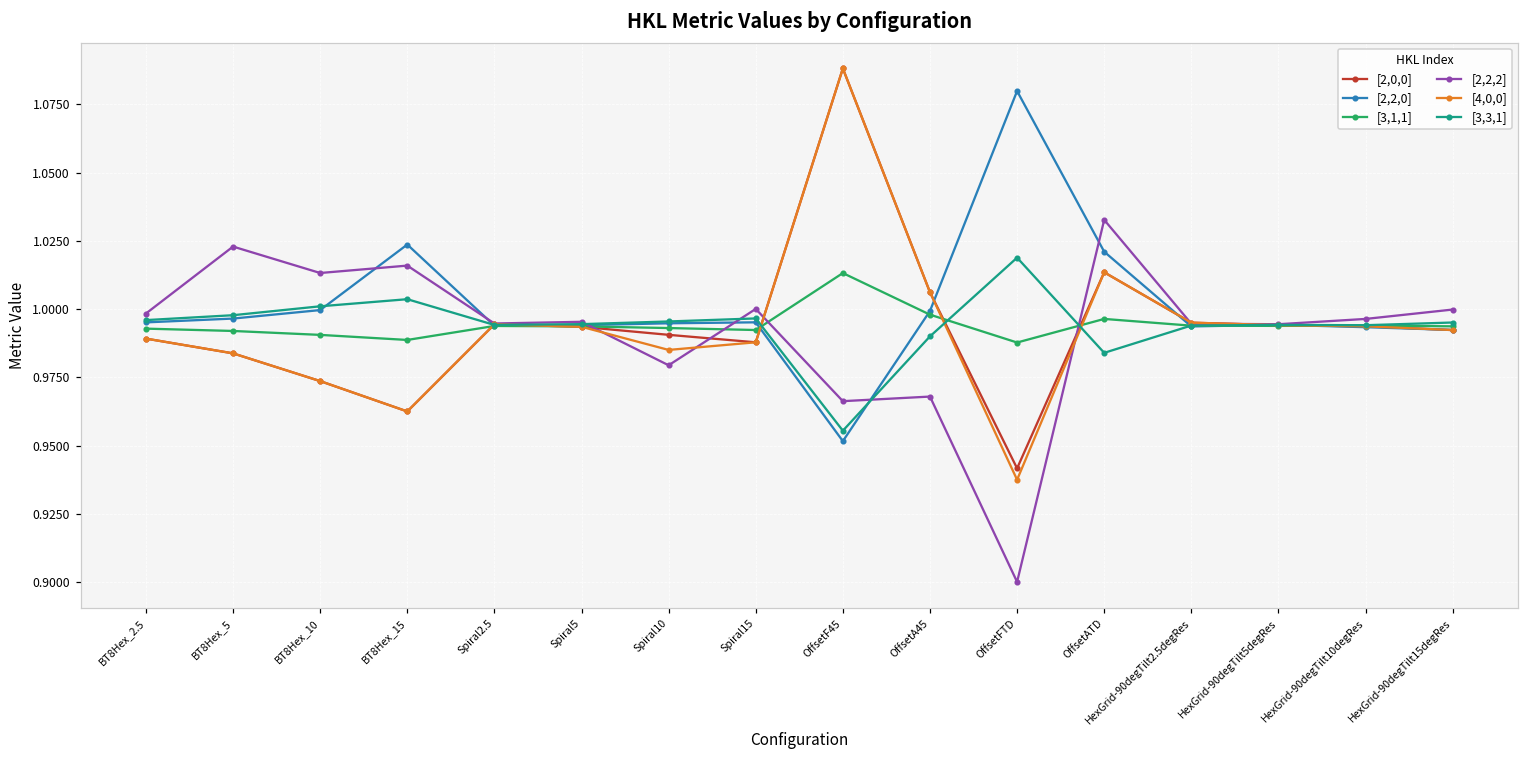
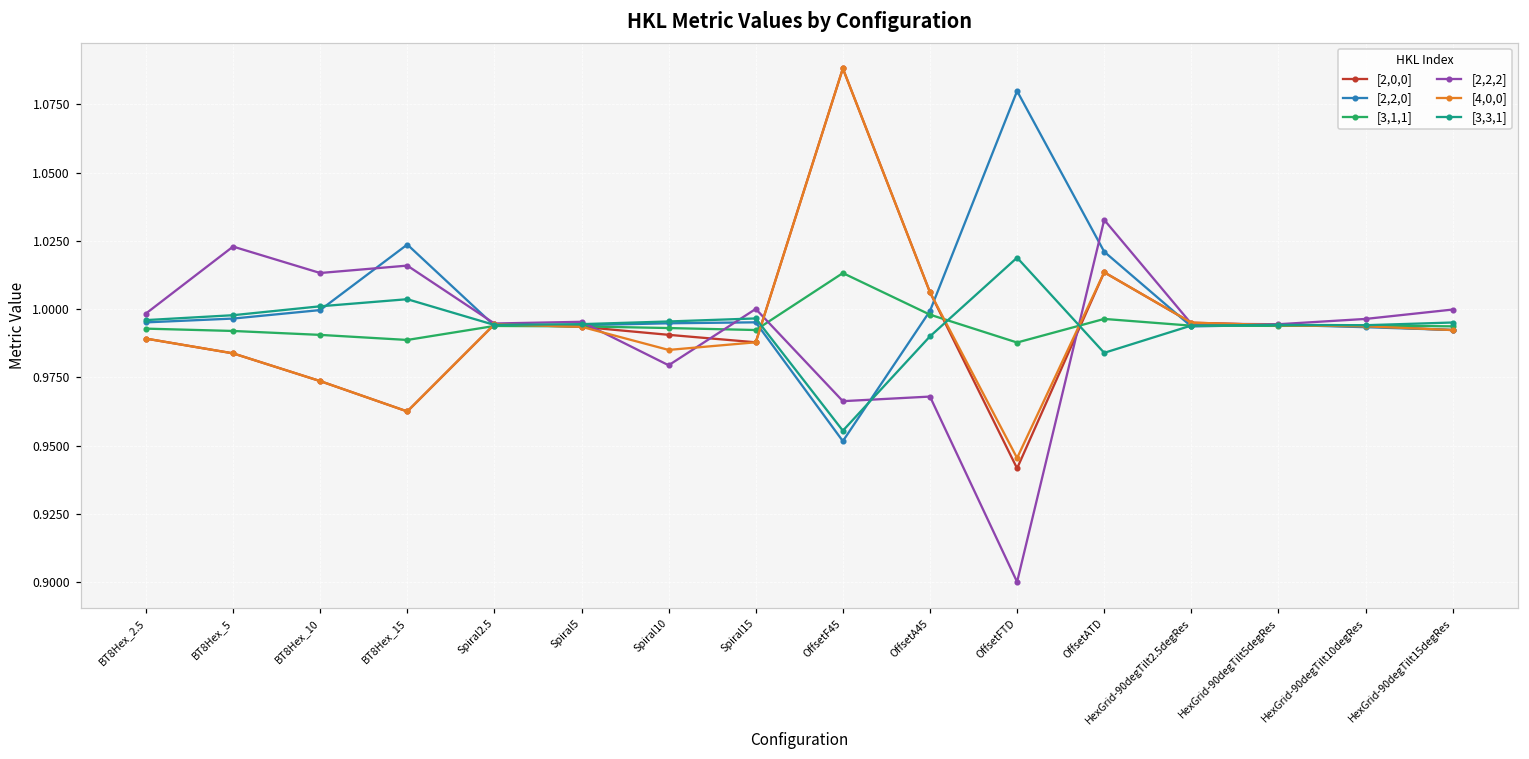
[4,0,0], OffsetFTD: 0.938 -> 0.945
